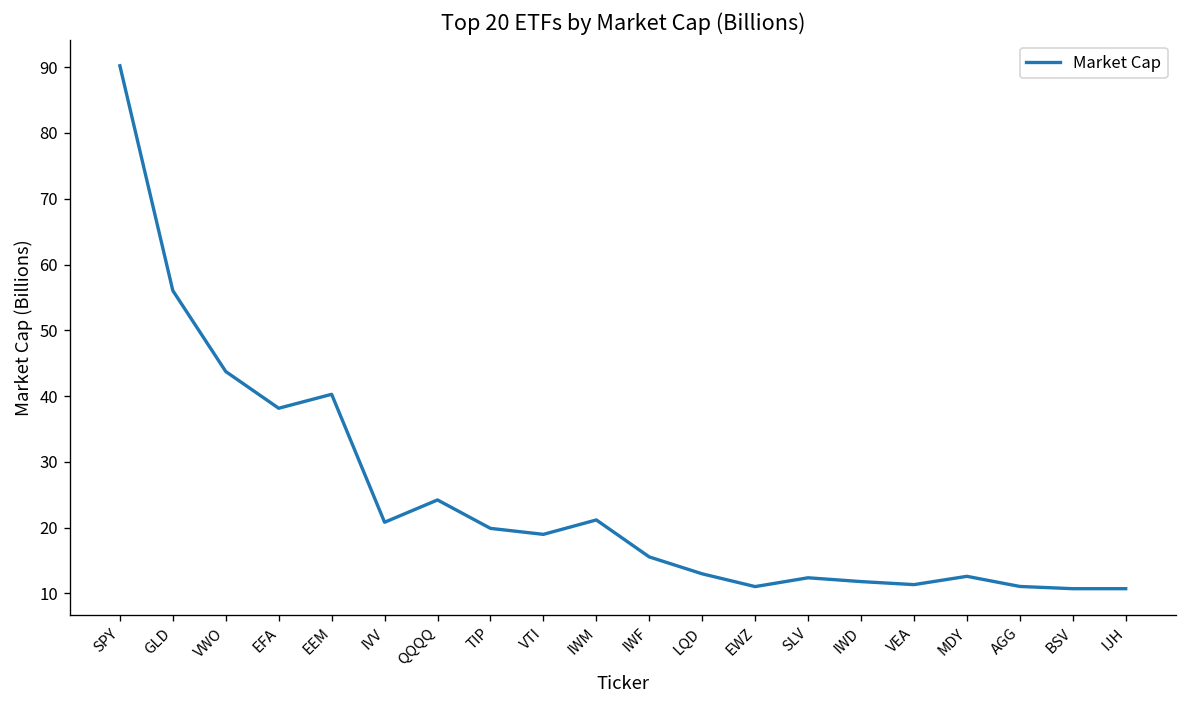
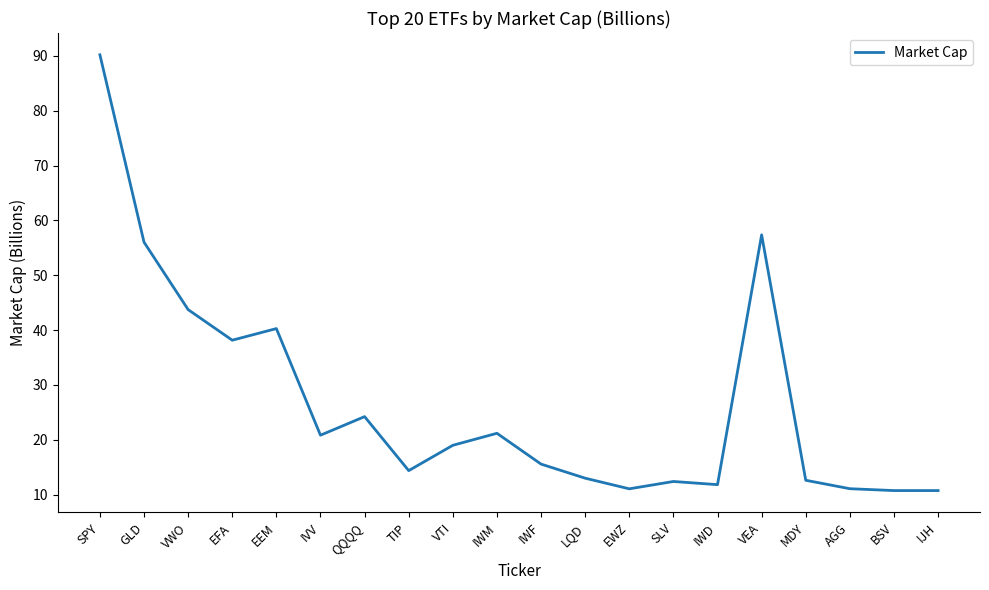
TIP: 20 -> 14
VEA: 11 -> 57
